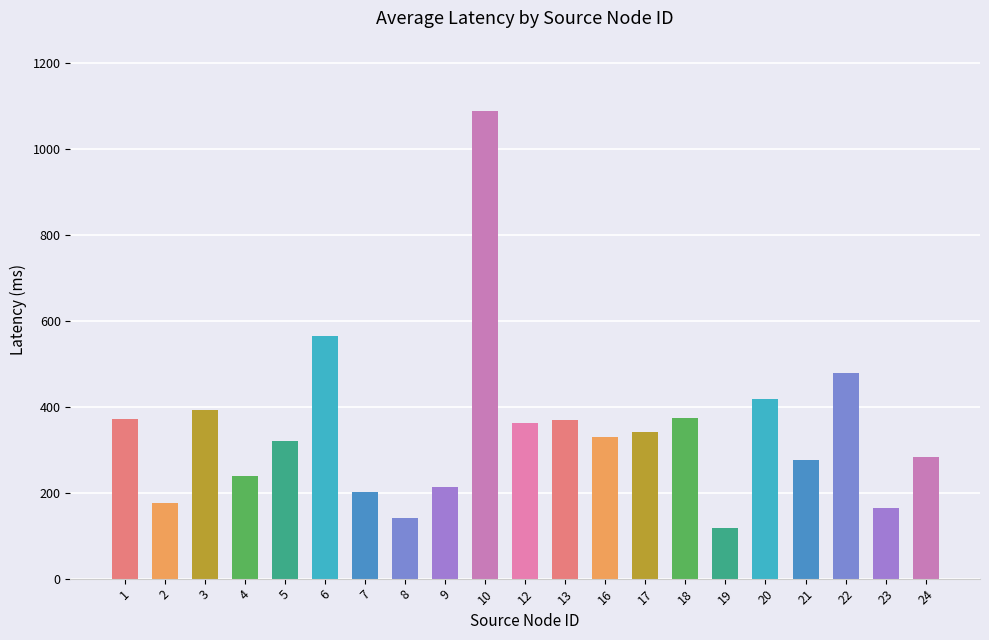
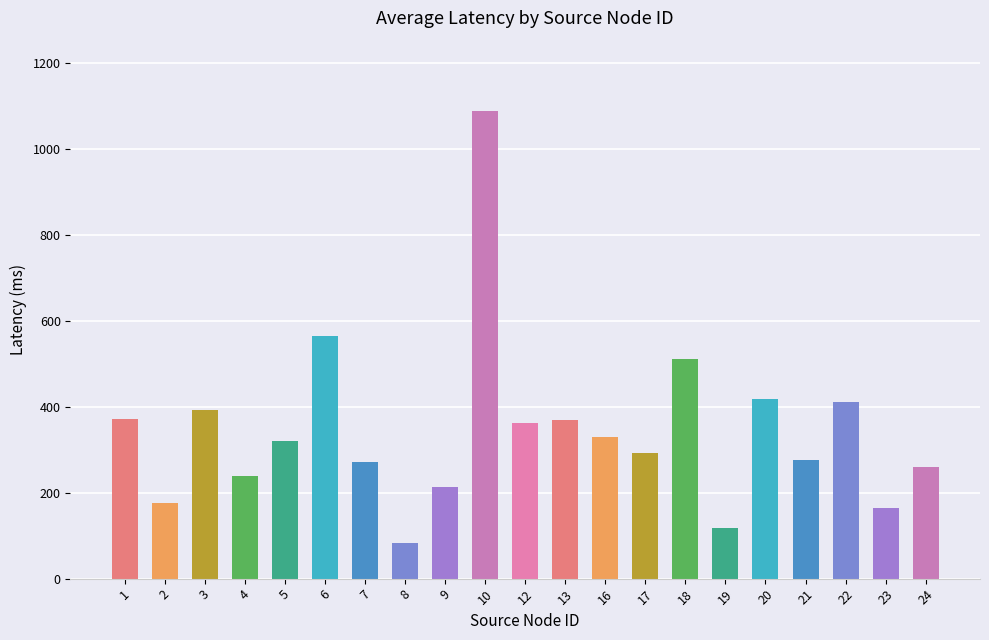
7: 200 -> 270
8: 140 -> 80
17: 340 -> 290
18: 370 -> 510
22: 480 -> 410
24: 280 -> 260
